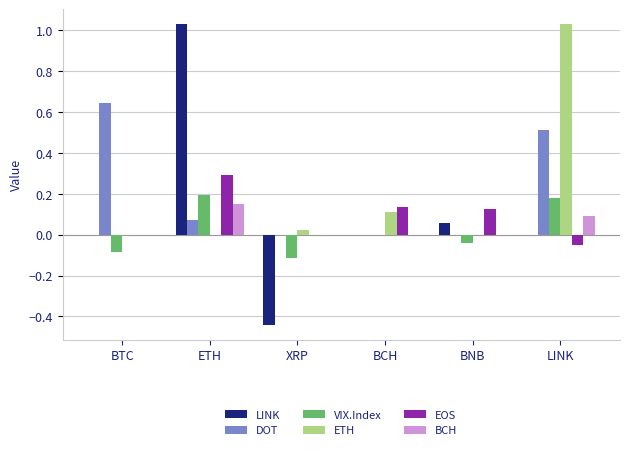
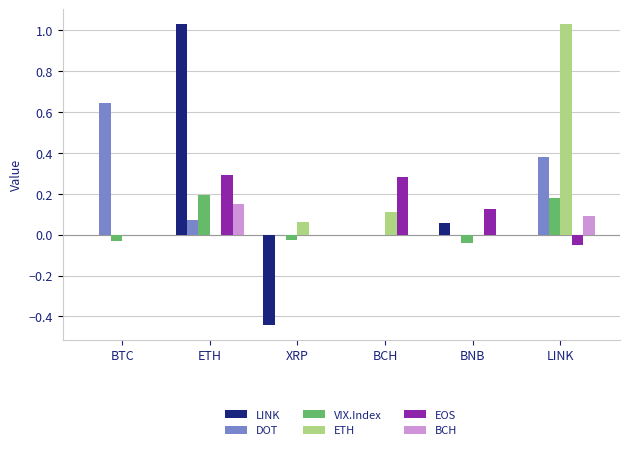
VIX.Index, BTC: -0.08 -> -0.03
VIX.Index, XRP: -0.11 -> -0.03
ETH, XRP: 0.02 -> 0.06
EOS, BCH: 0.14 -> 0.28
DOT, LINK: 0.51 -> 0.38
